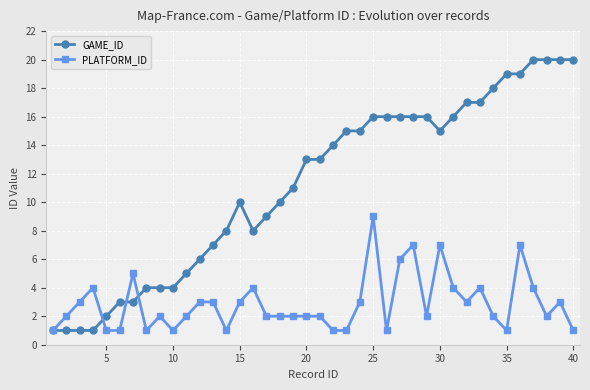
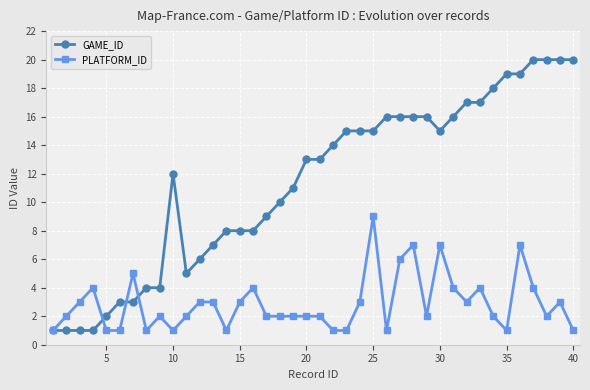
GAME_ID, 10: 4 -> 12
GAME_ID, 15: 10 -> 8
GAME_ID, 25: 16 -> 15
